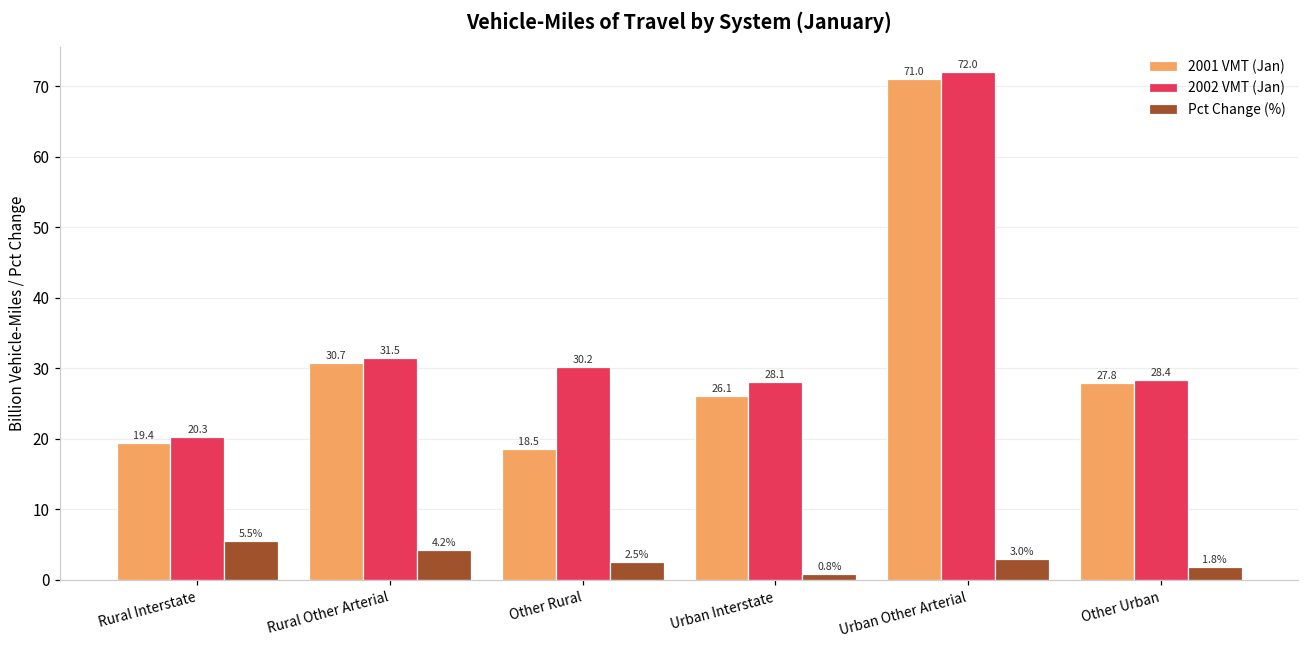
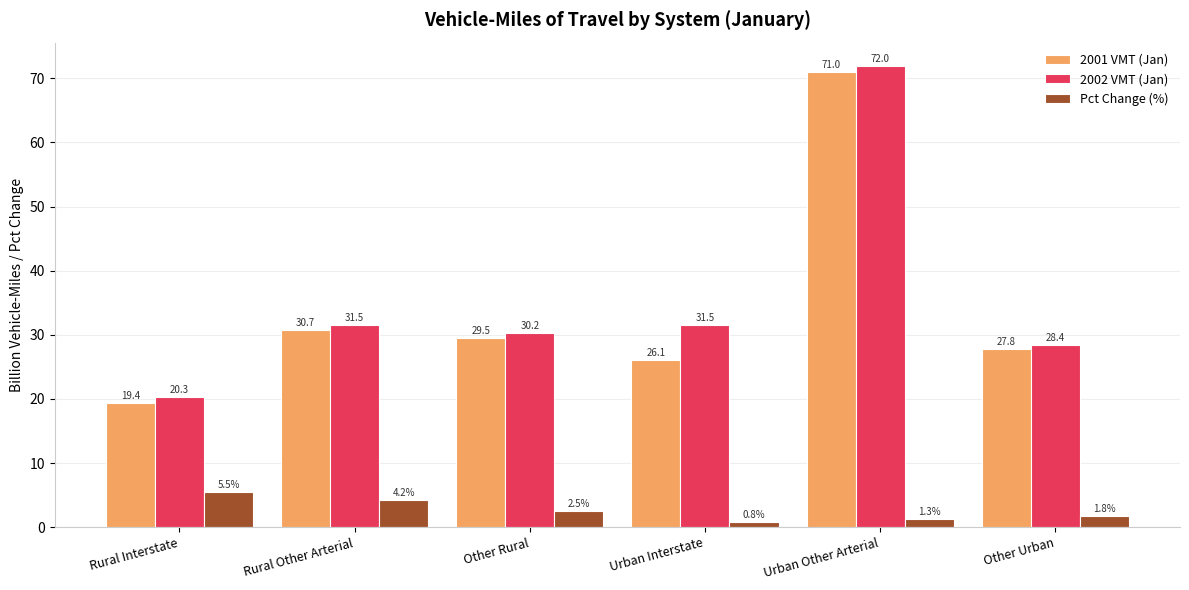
2001 VMT (Jan), Other Rural: 18.5 -> 29.5
2002 VMT (Jan), Urban Interstate: 28.1 -> 31.5
Pct Change (%), Urban Other Arterial: 3.0% -> 1.3%
